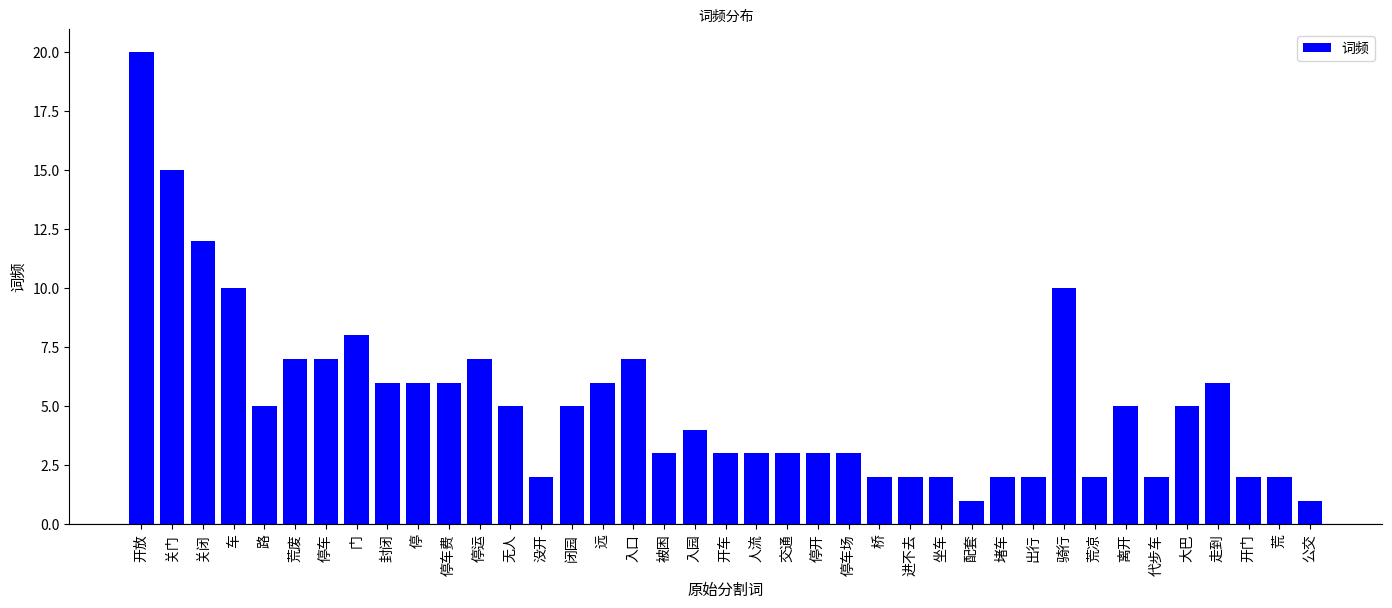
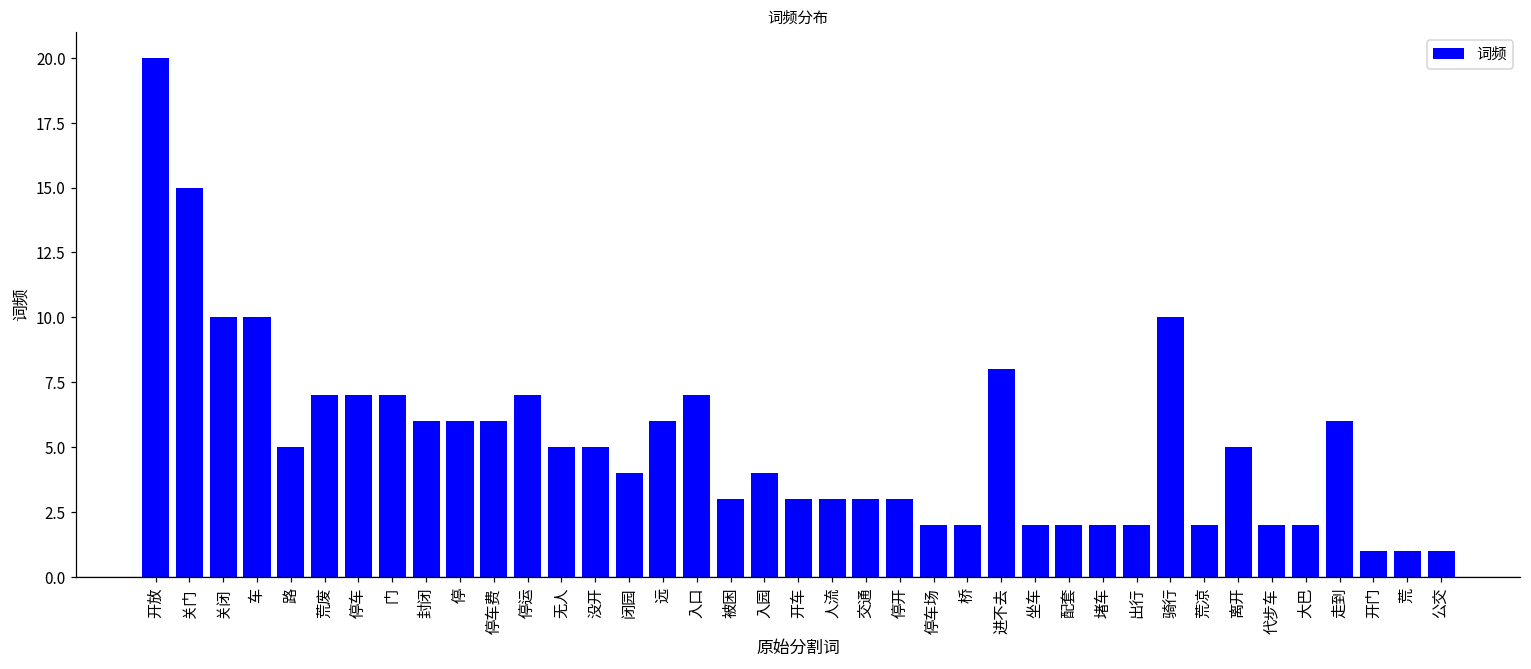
关闭: 12 -> 10
门: 8 -> 7
没开: 2 -> 5
闭园: 5 -> 4
停车场: 3 -> 2
进不去: 2 -> 8
配套: 1 -> 2
大巴: 5 -> 2
开门: 2 -> 1
荒: 2 -> 1
